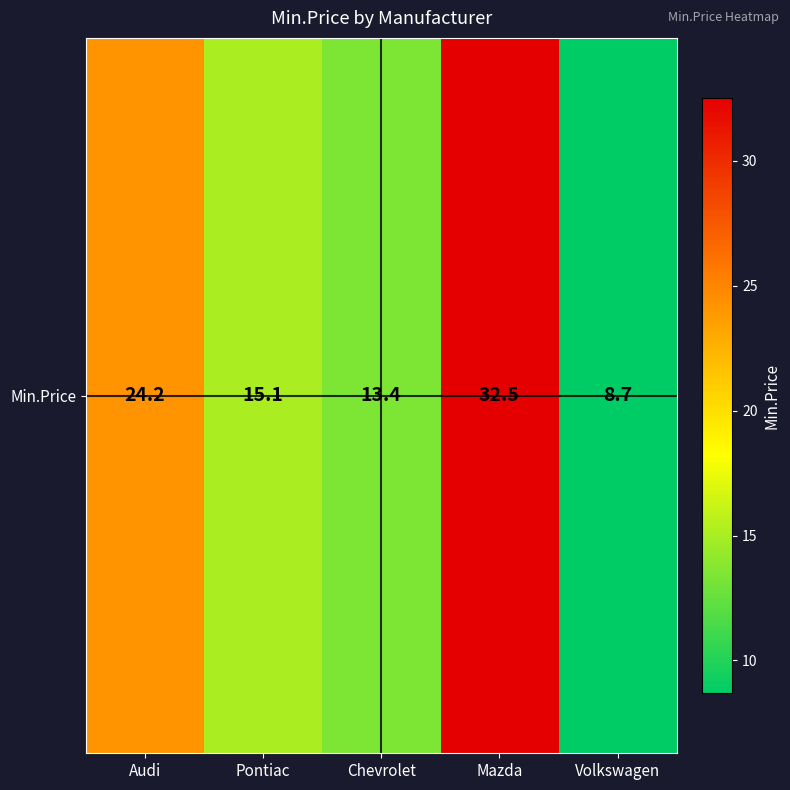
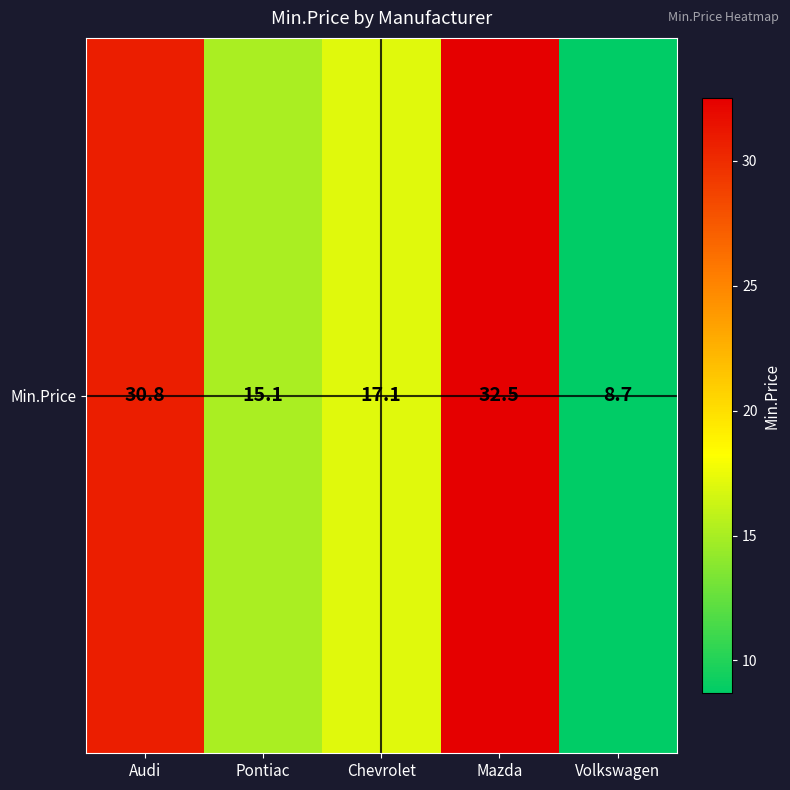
Min.Price, Audi: 24.2 -> 30.8
Min.Price, Chevrolet: 13.4 -> 17.1
